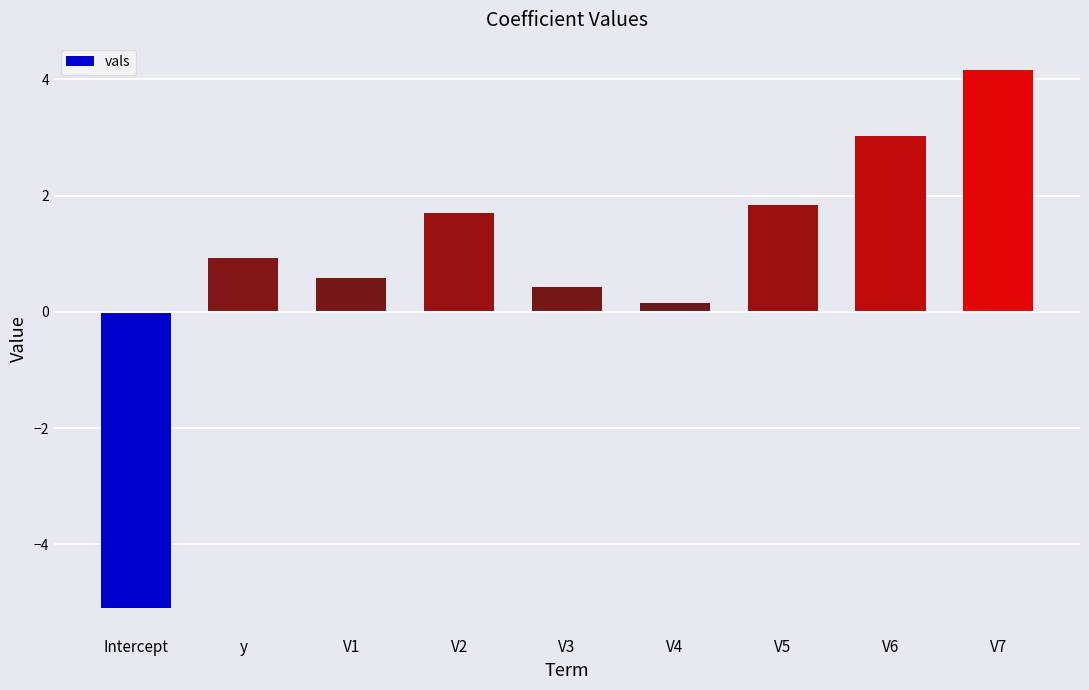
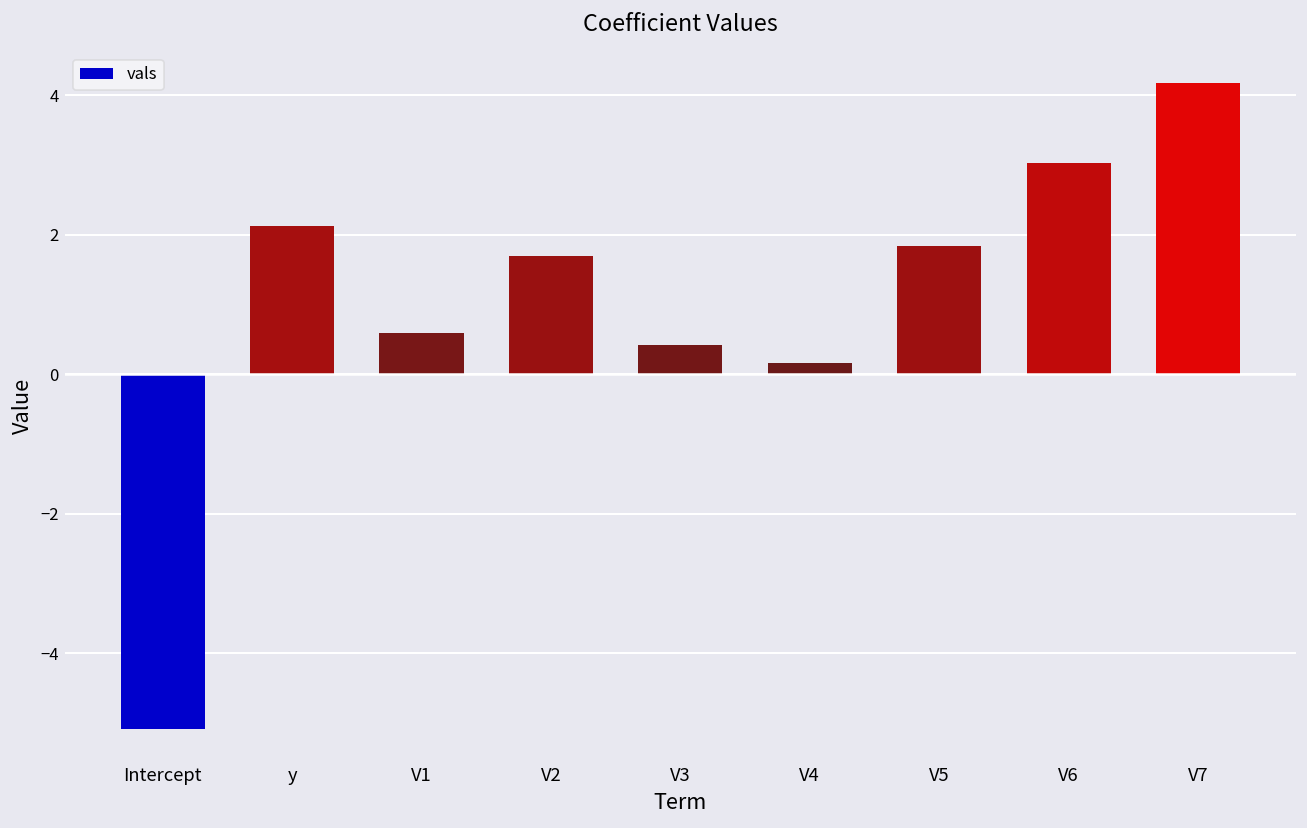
y: 0.9 -> 2.1
